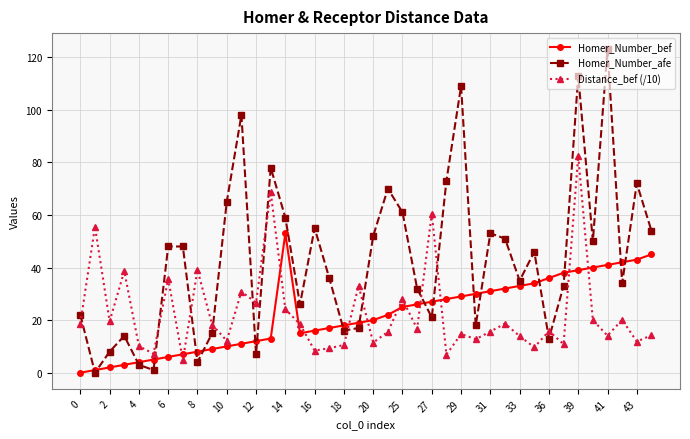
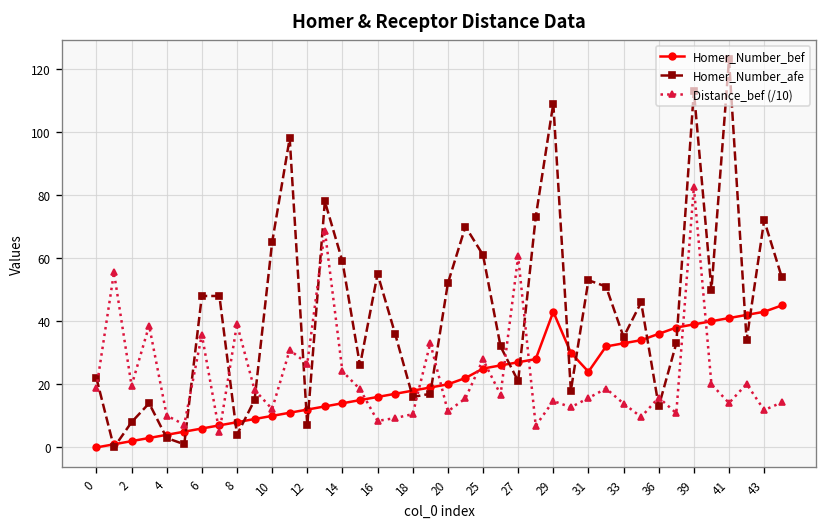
Homer_Number_bef, 14: 53 -> 14
Homer_Number_bef, 29: 29 -> 43
Homer_Number_bef, 31: 31 -> 24
